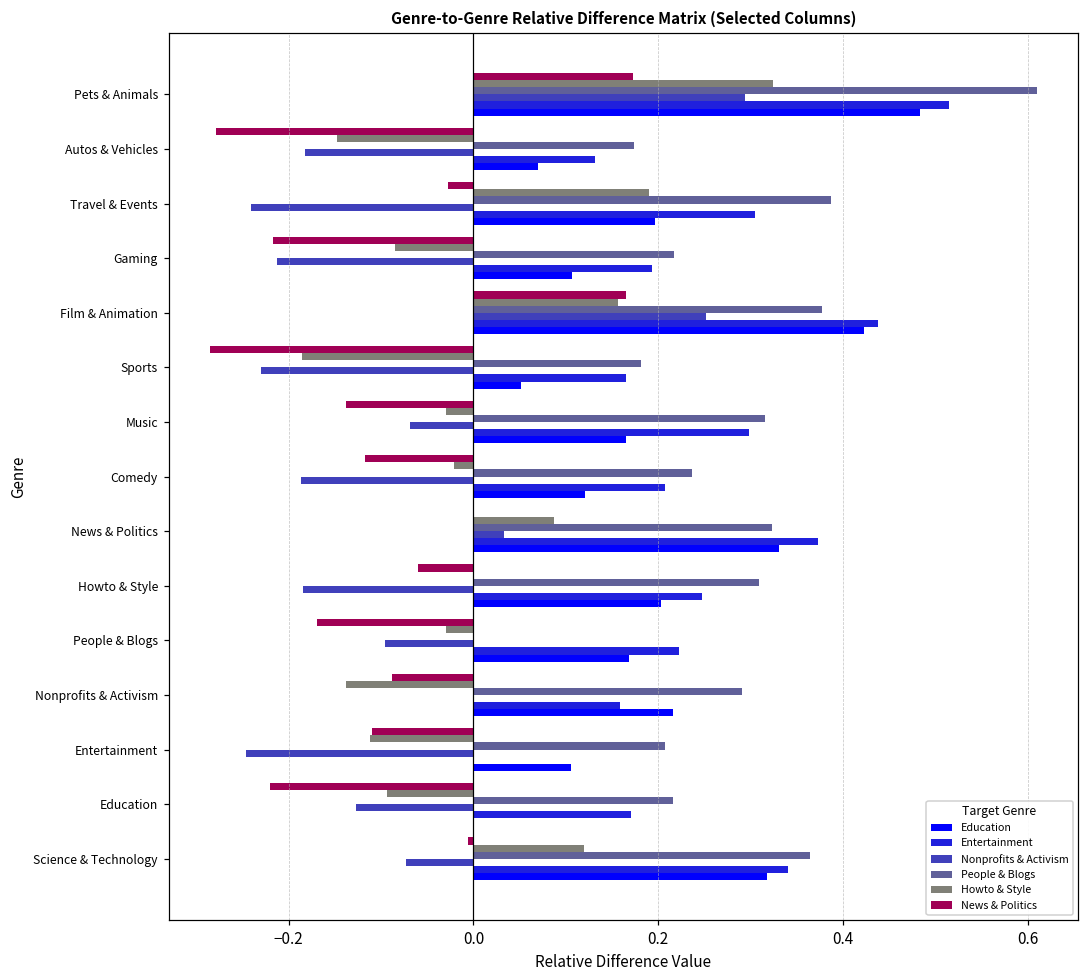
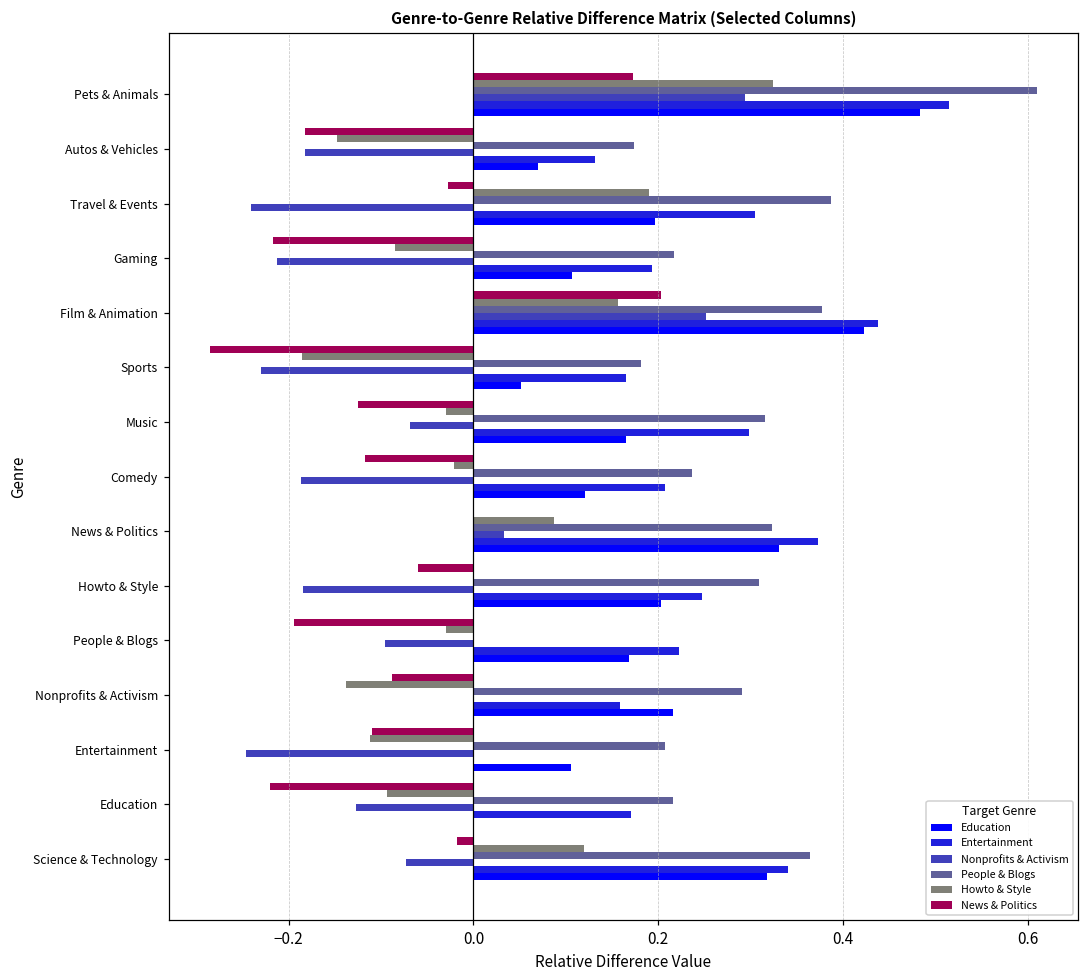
News & Politics, Autos & Vehicles: -0.28 -> -0.18
News & Politics, Film & Animation: 0.17 -> 0.20
News & Politics, Music: -0.14 -> -0.13
News & Politics, People & Blogs: -0.17 -> -0.19
News & Politics, Science & Technology: -0.01 -> -0.02
